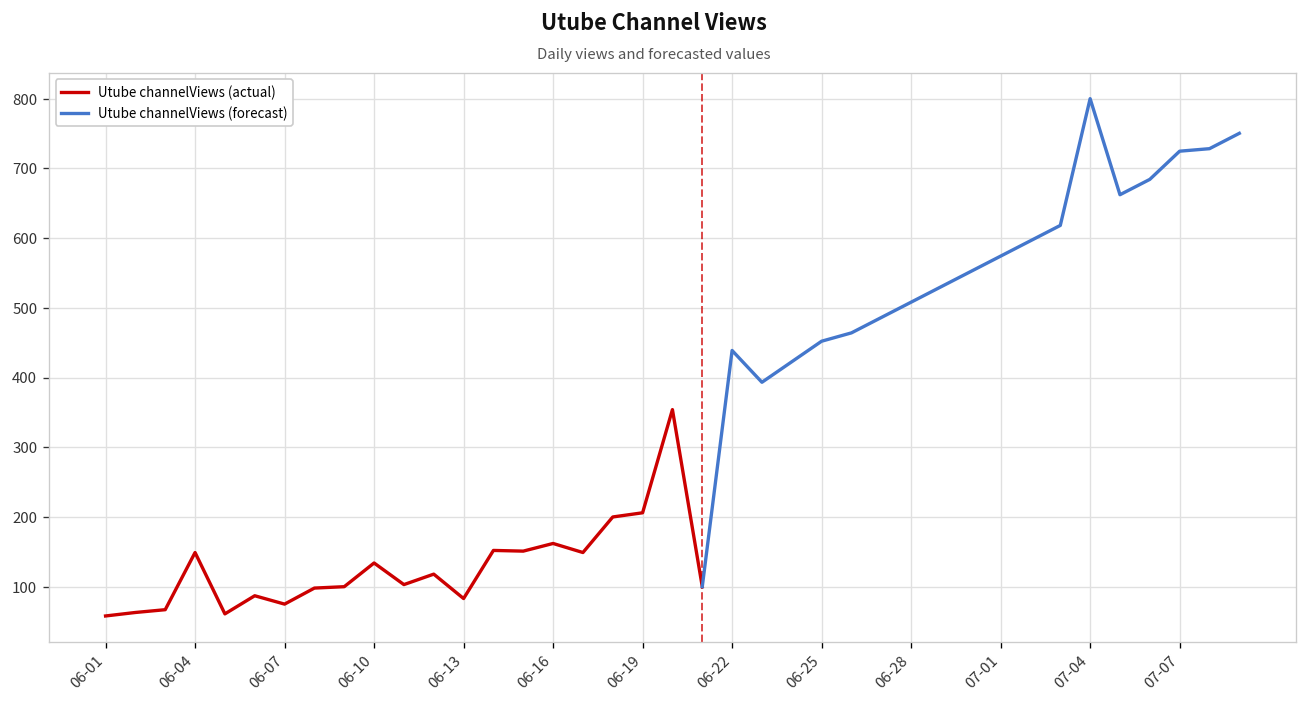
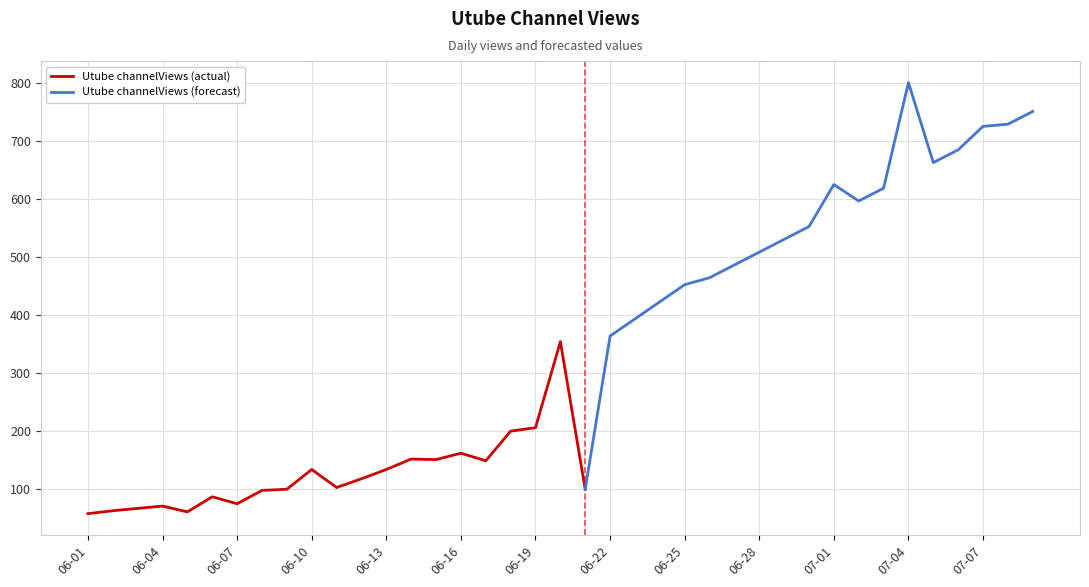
Utube channelViews (actual), 06-04: 150 -> 70
Utube channelViews (actual), 06-13: 80 -> 130
Utube channelViews (forecast), 06-22: 440 -> 360
Utube channelViews (forecast), 07-01: 570 -> 620
